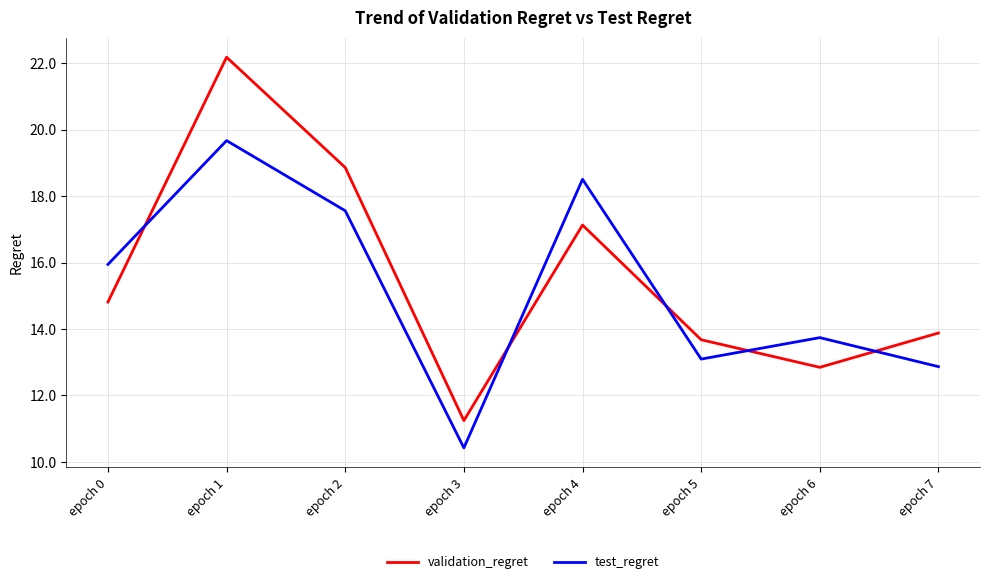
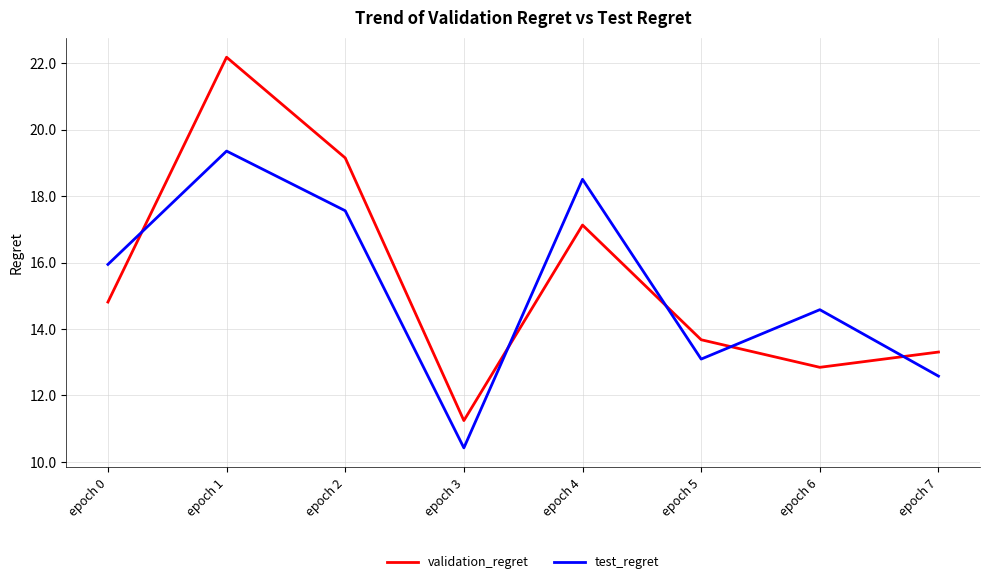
test_regret, epoch 1: 19.7 -> 19.4
validation_regret, epoch 2: 18.9 -> 19.1
test_regret, epoch 6: 13.7 -> 14.6
validation_regret, epoch 7: 13.9 -> 13.3
test_regret, epoch 7: 12.9 -> 12.6
